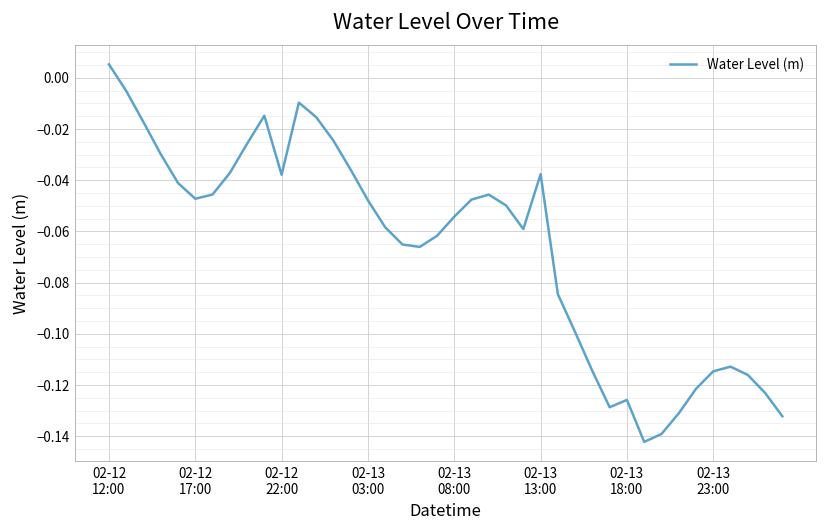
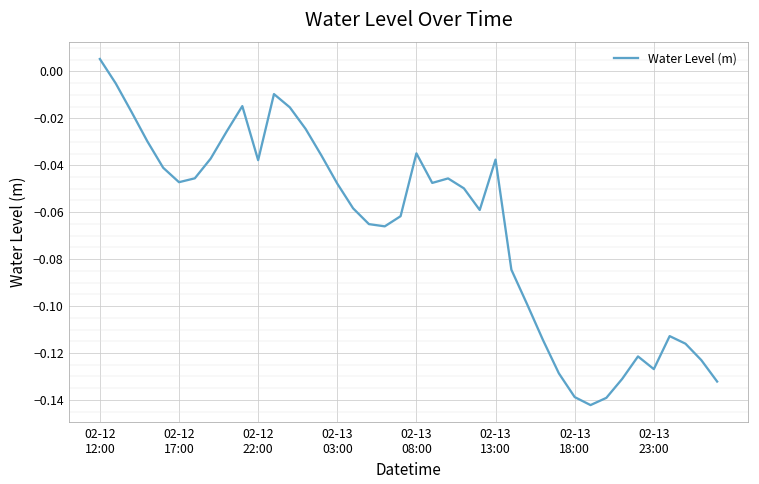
02-13 08:00: -0.054 -> -0.035
02-13 18:00: -0.126 -> -0.139
02-13 23:00: -0.115 -> -0.127
